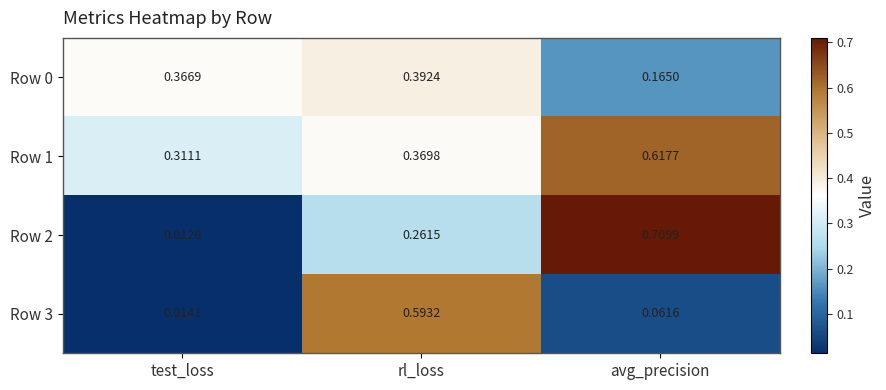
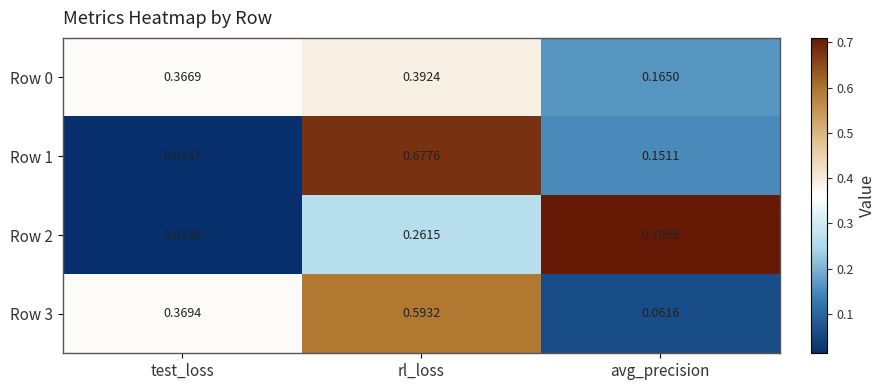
Row 1, test_loss: 0.3111 -> 0.0147
Row 1, rl_loss: 0.3698 -> 0.6776
Row 1, avg_precision: 0.6177 -> 0.1511
Row 3, test_loss: 0.0141 -> 0.3694
